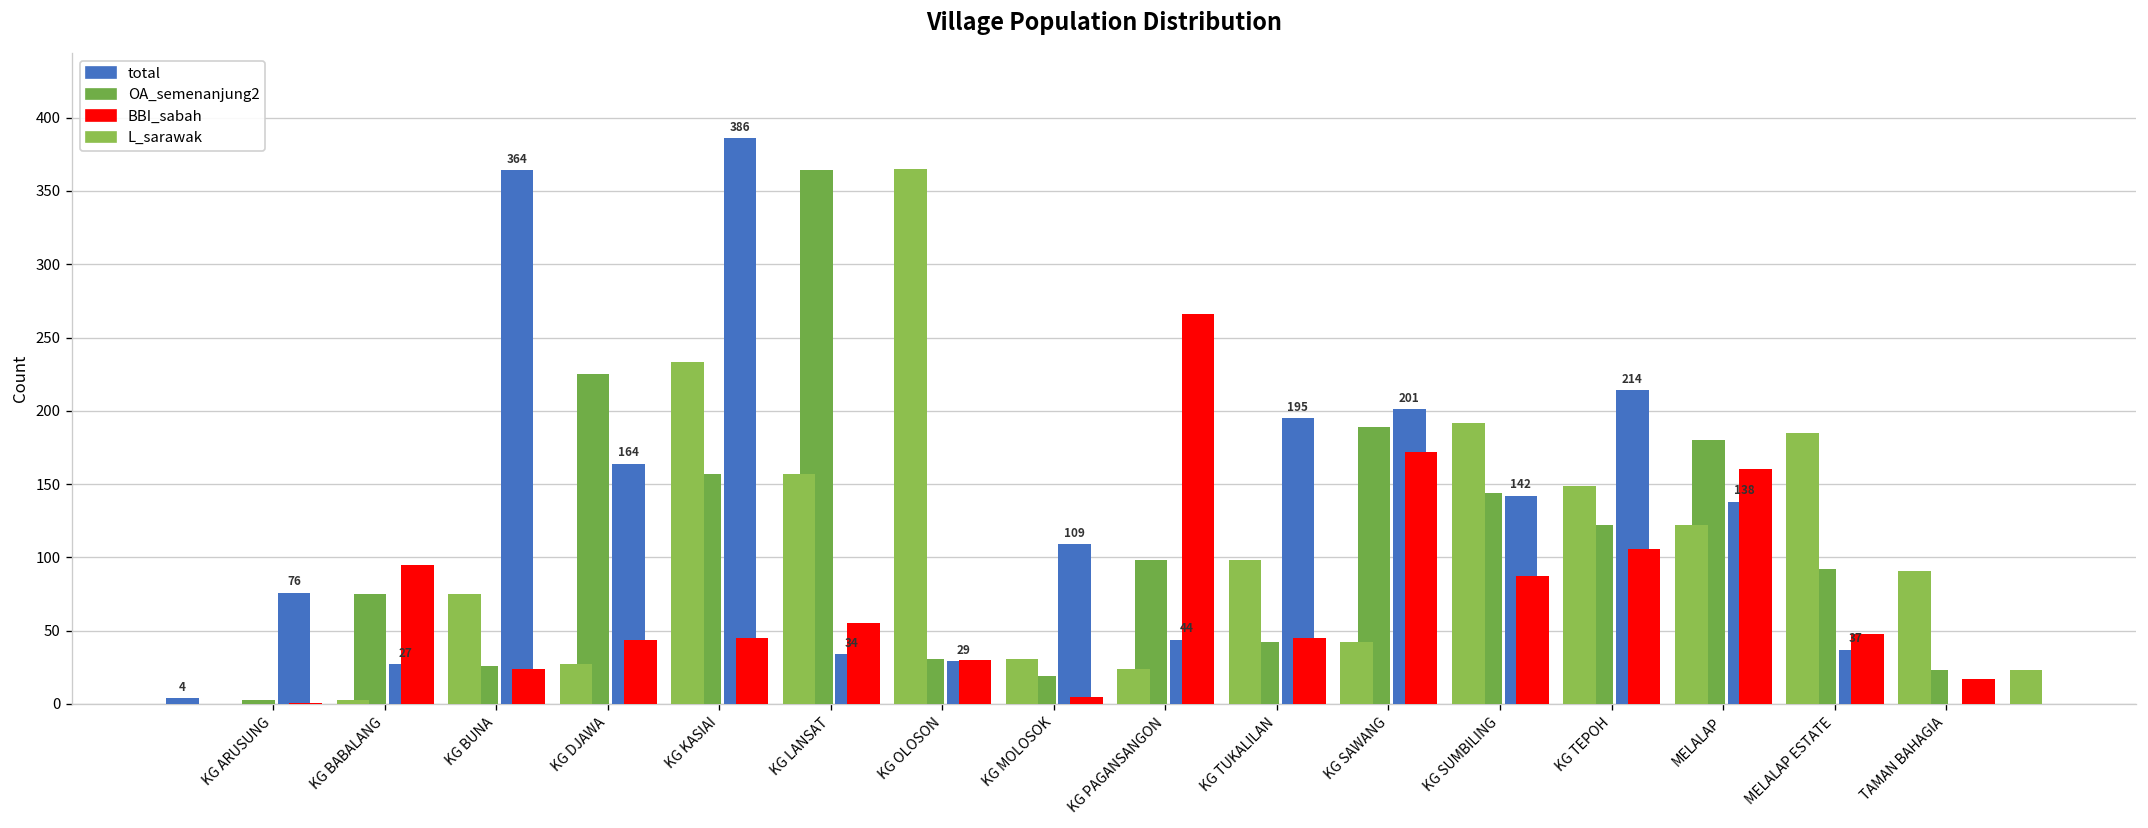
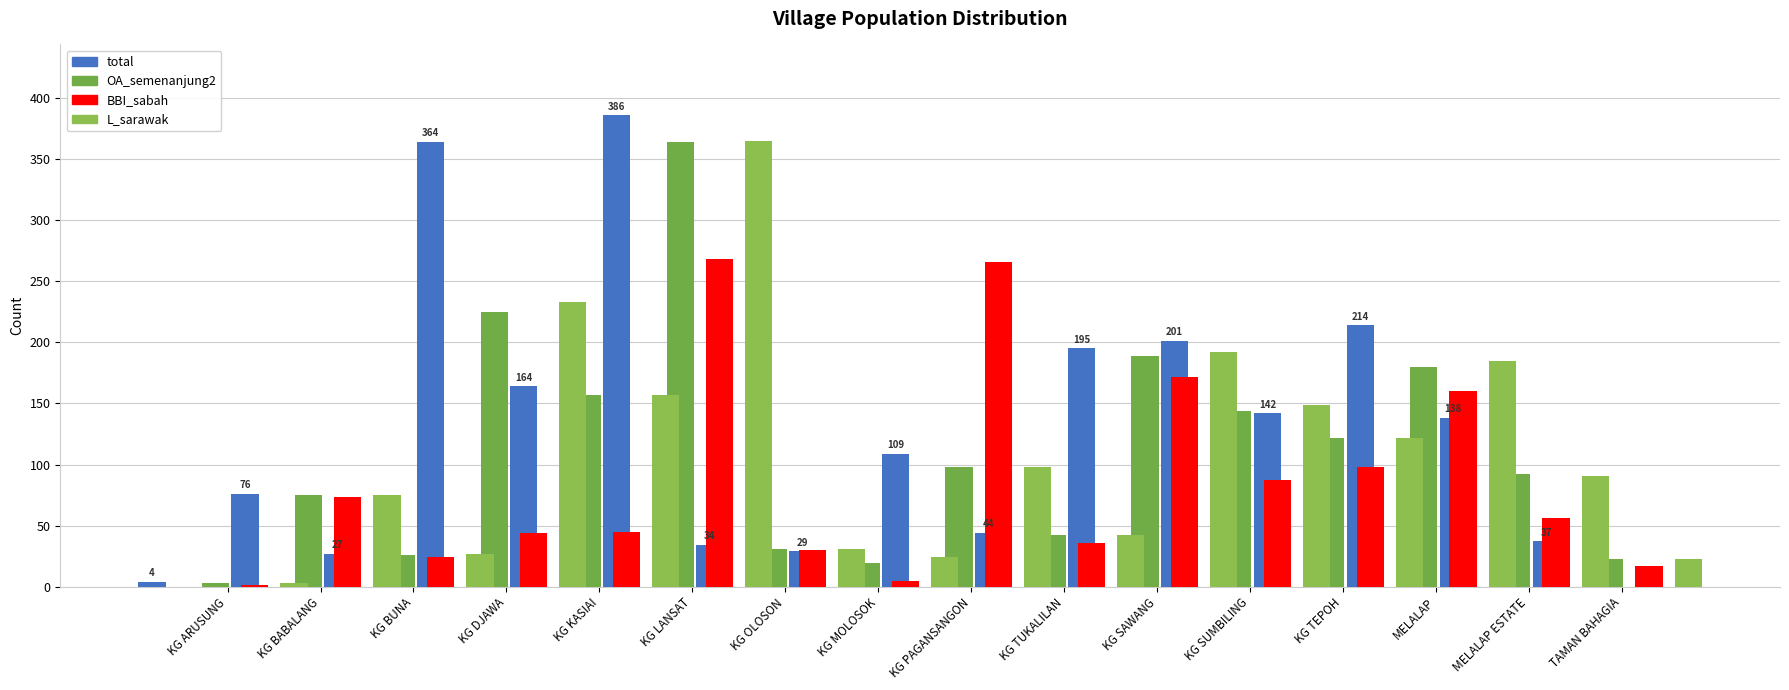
BBI_sabah, KG BABALANG: 95 -> 73
BBI_sabah, KG LANSAT: 55 -> 268
BBI_sabah, KG TUKALILAN: 45 -> 36
BBI_sabah, KG TEPOH: 106 -> 98
BBI_sabah, MELALAP ESTATE: 48 -> 56
